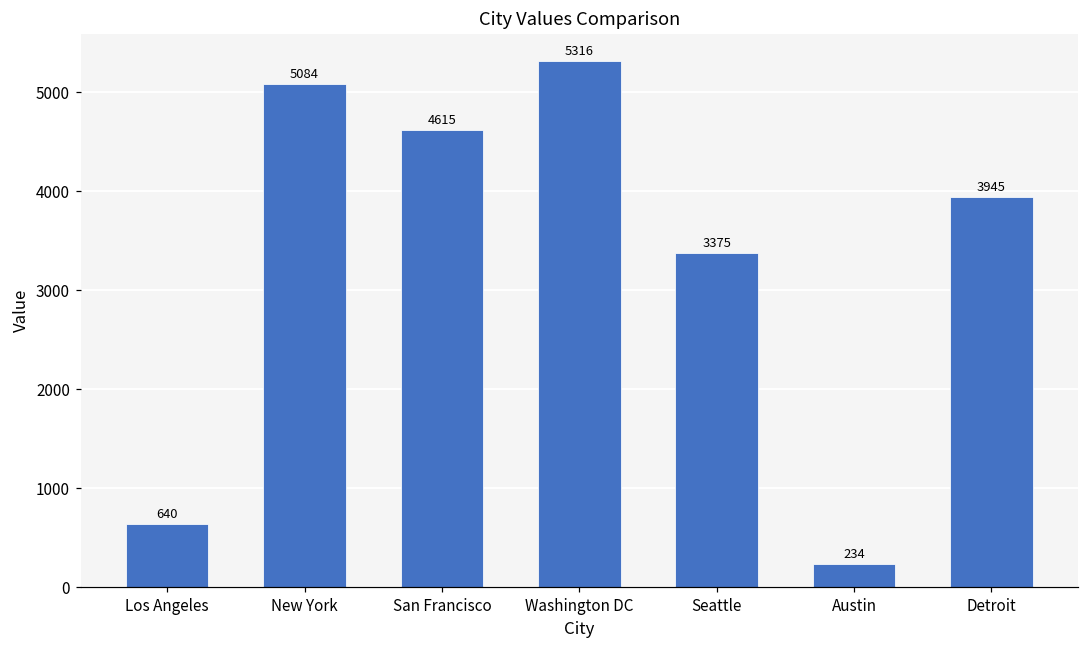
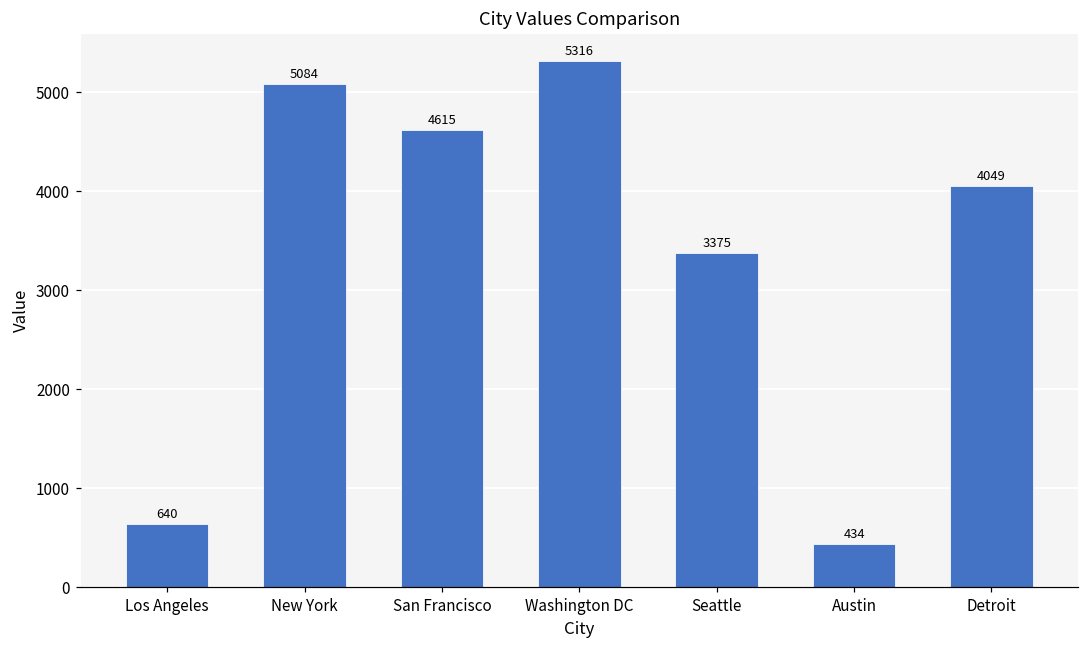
Austin: 234 -> 434
Detroit: 3945 -> 4049
